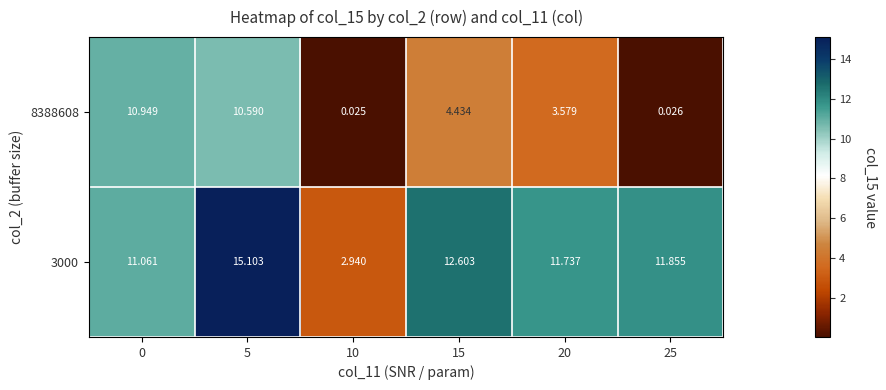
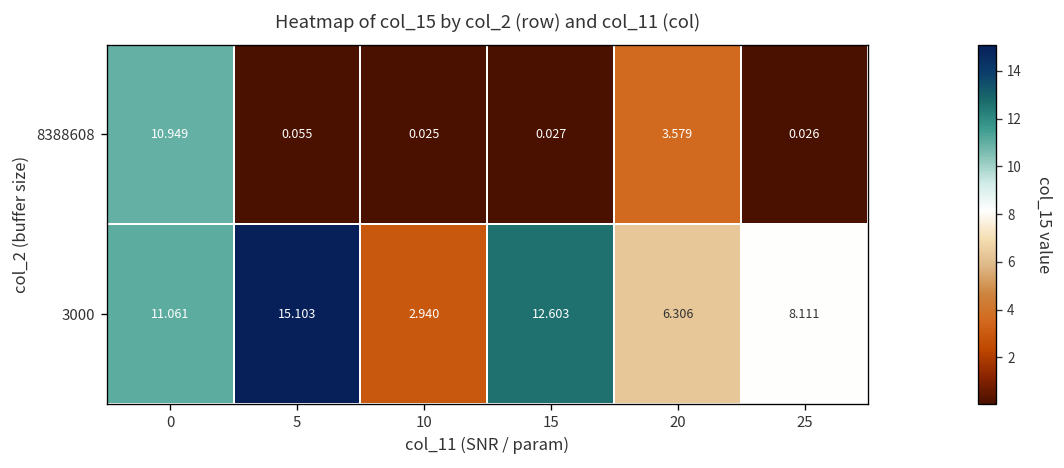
8388608, 5: 10.590 -> 0.055
8388608, 15: 4.434 -> 0.027
3000, 20: 11.737 -> 6.306
3000, 25: 11.855 -> 8.111
